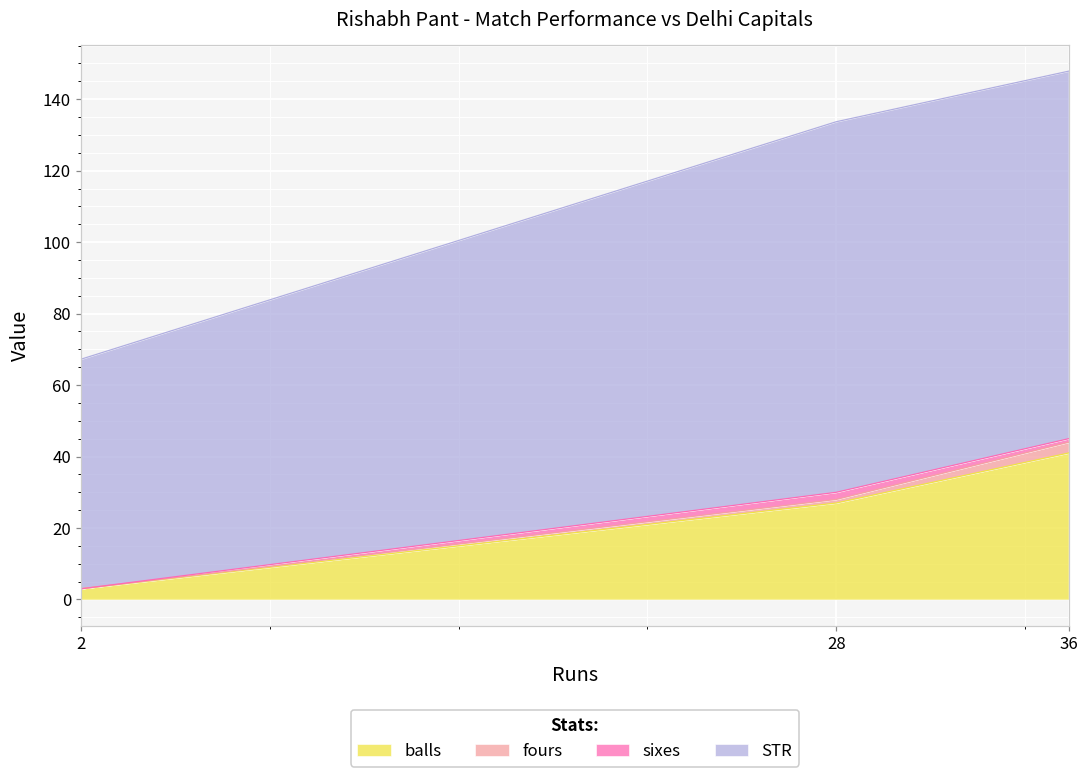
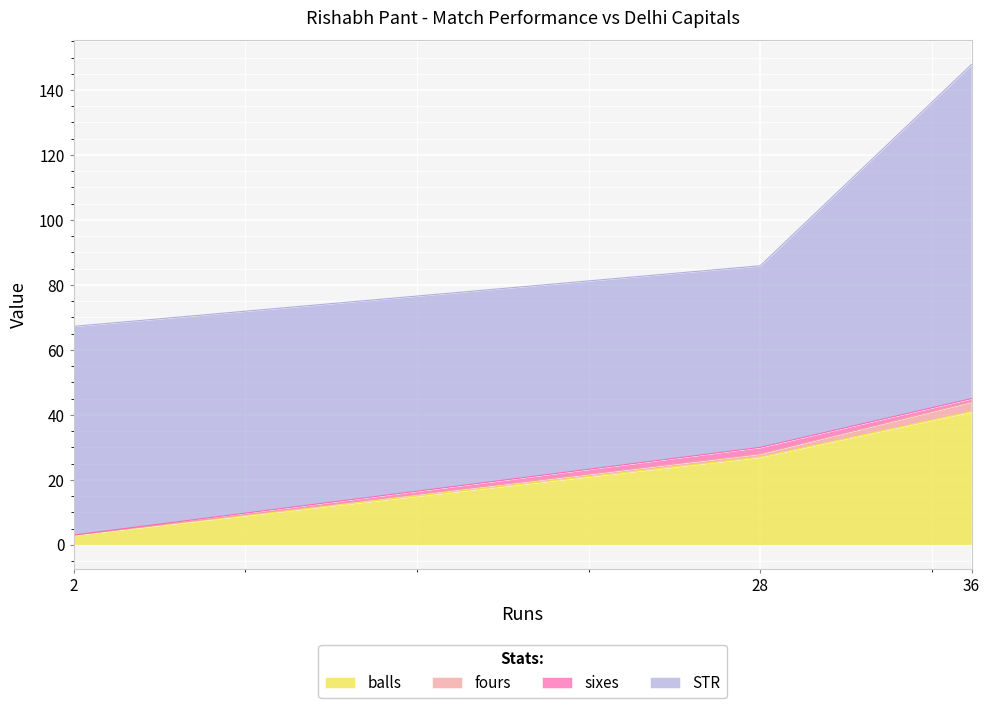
STR, 28: 104 -> 56
